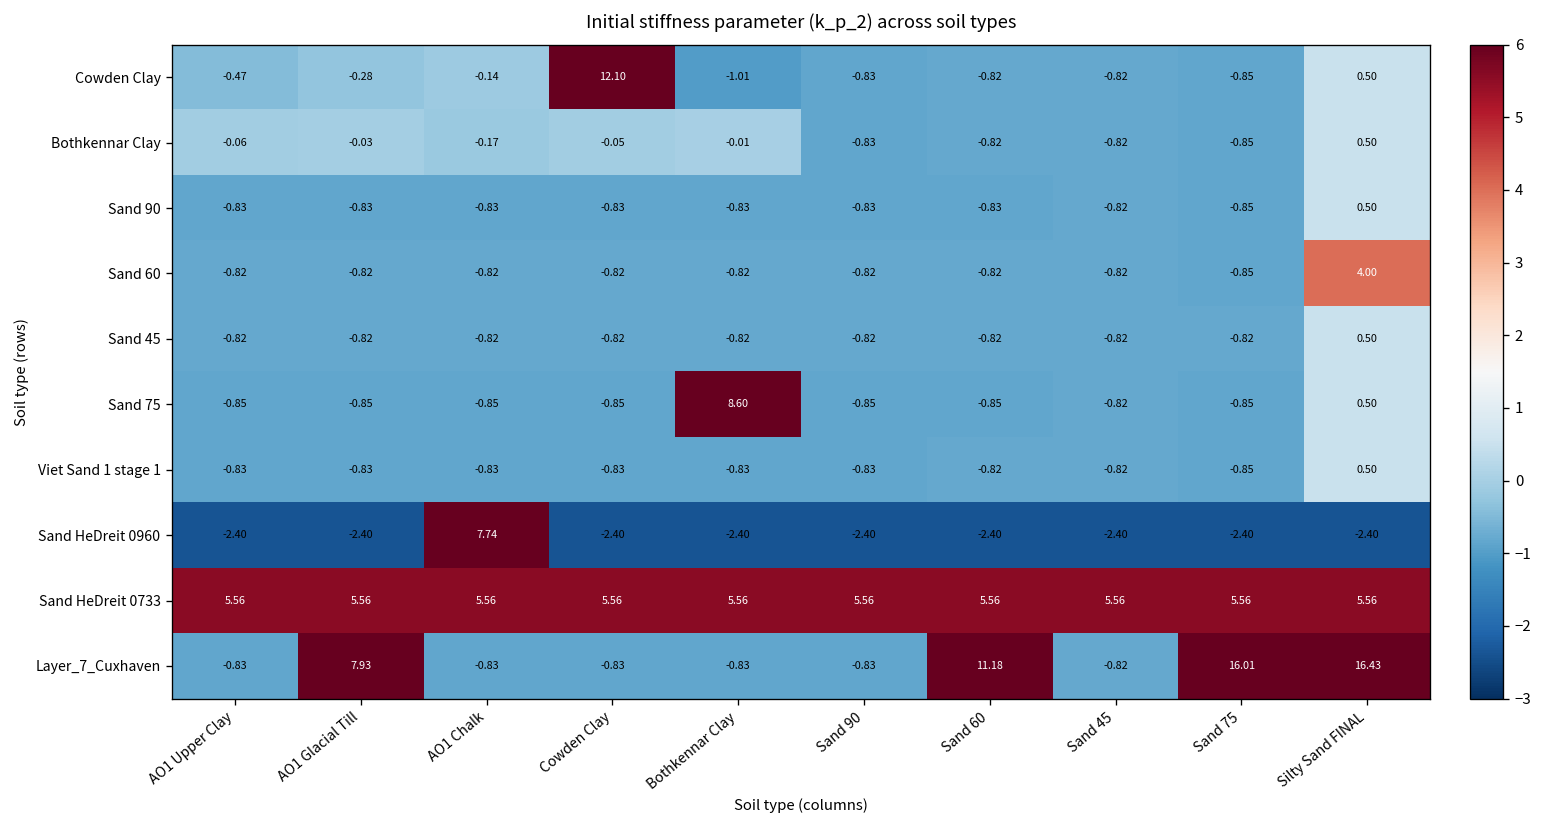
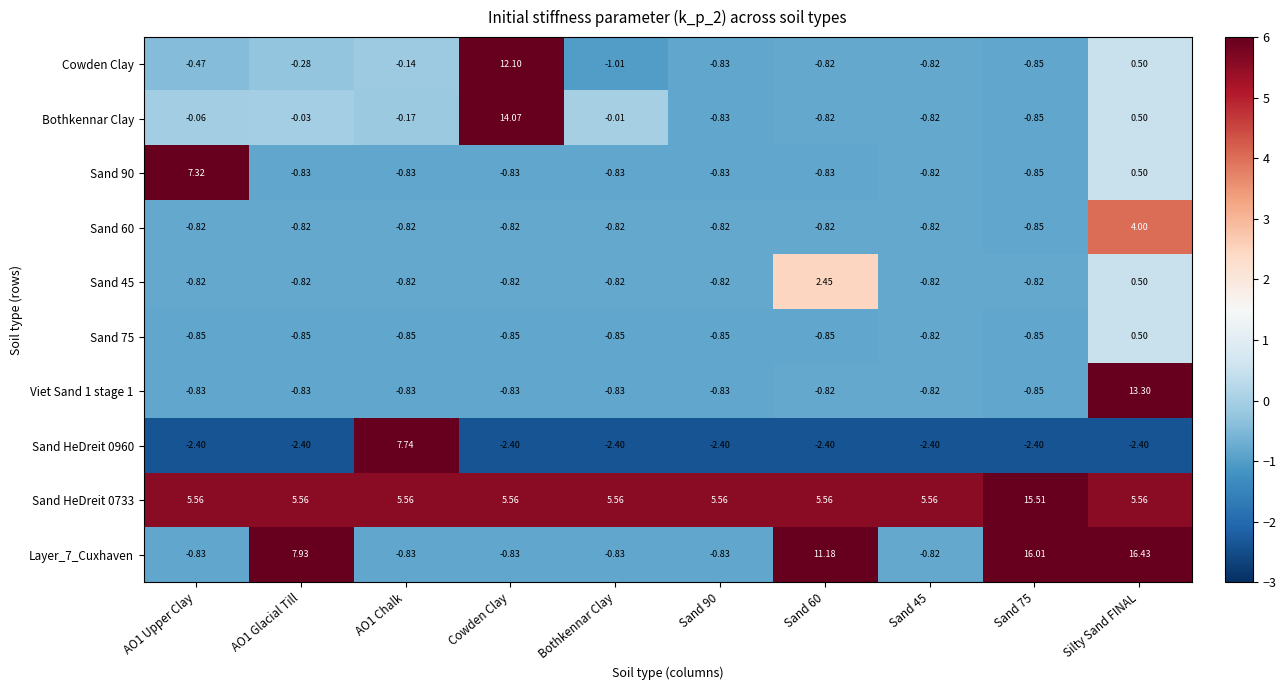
Bothkennar Clay, Cowden Clay: -0.05 -> 14.07
Sand 90, AO1 Upper Clay: -0.83 -> 7.32
Sand 45, Sand 60: -0.82 -> 2.45
Sand 75, Bothkennar Clay: 8.60 -> -0.85
Viet Sand 1 stage 1, Silty Sand FINAL: 0.50 -> 13.30
Sand HeDreit 0733, Sand 75: 5.56 -> 15.51
